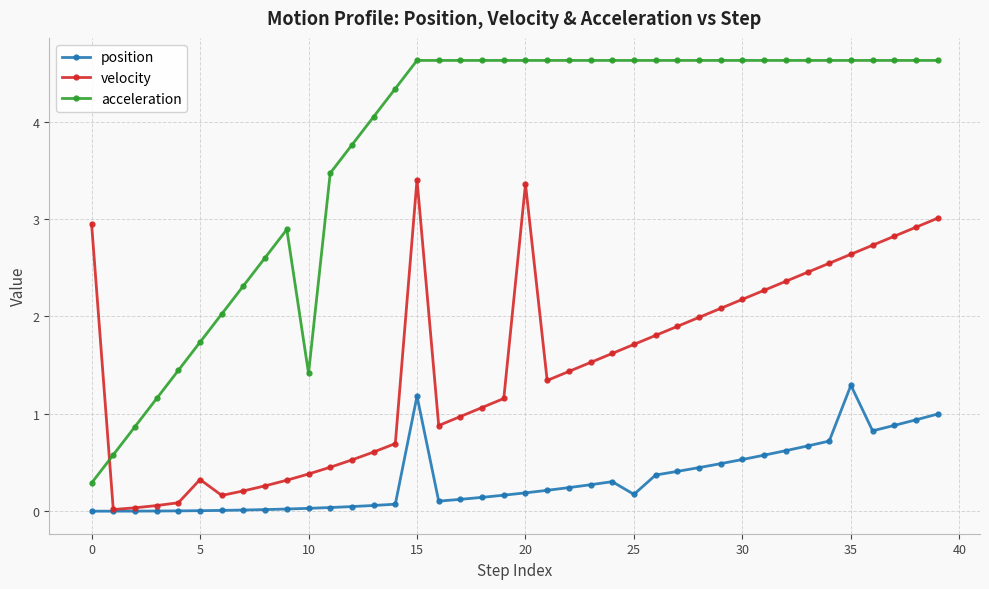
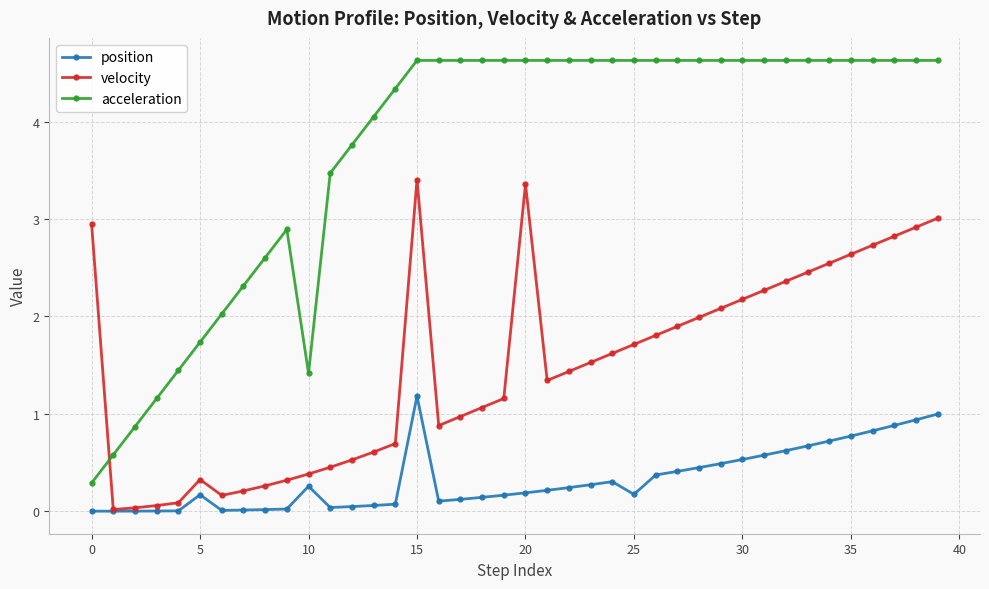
position, 5: 0.0 -> 0.2
position, 10: 0.0 -> 0.3
position, 35: 1.3 -> 0.8
